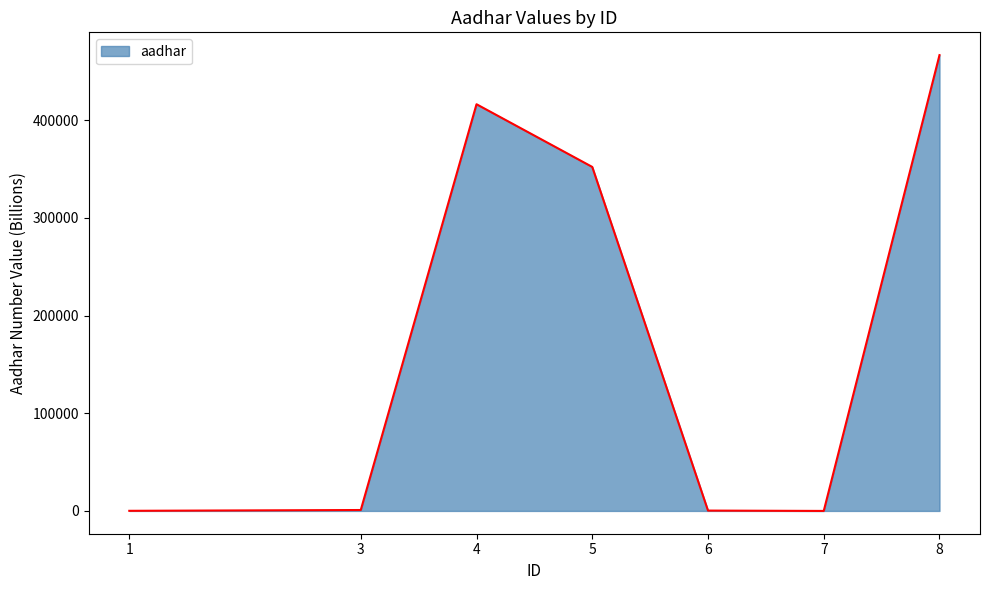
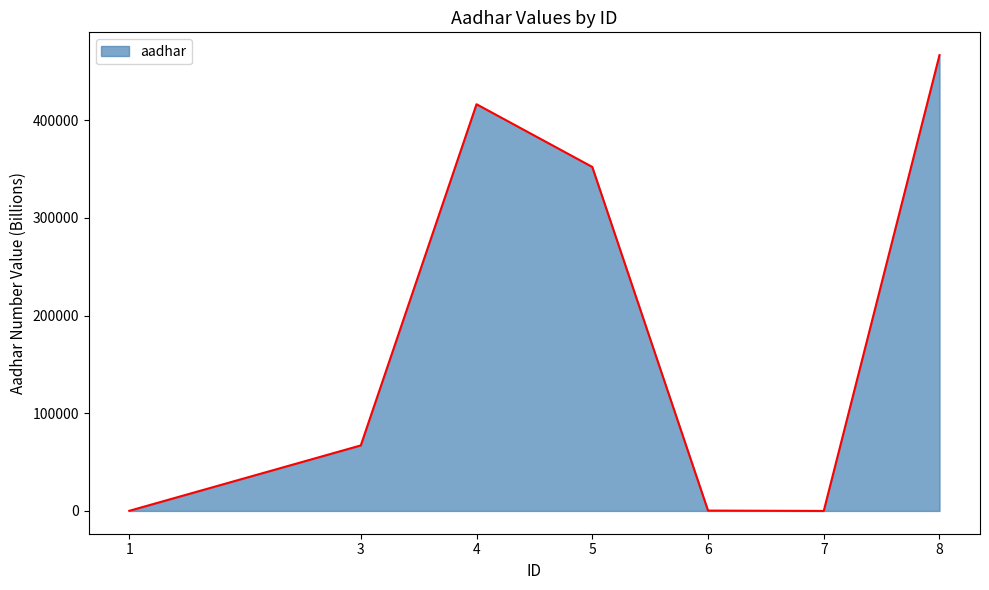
3: 0 -> 70000
